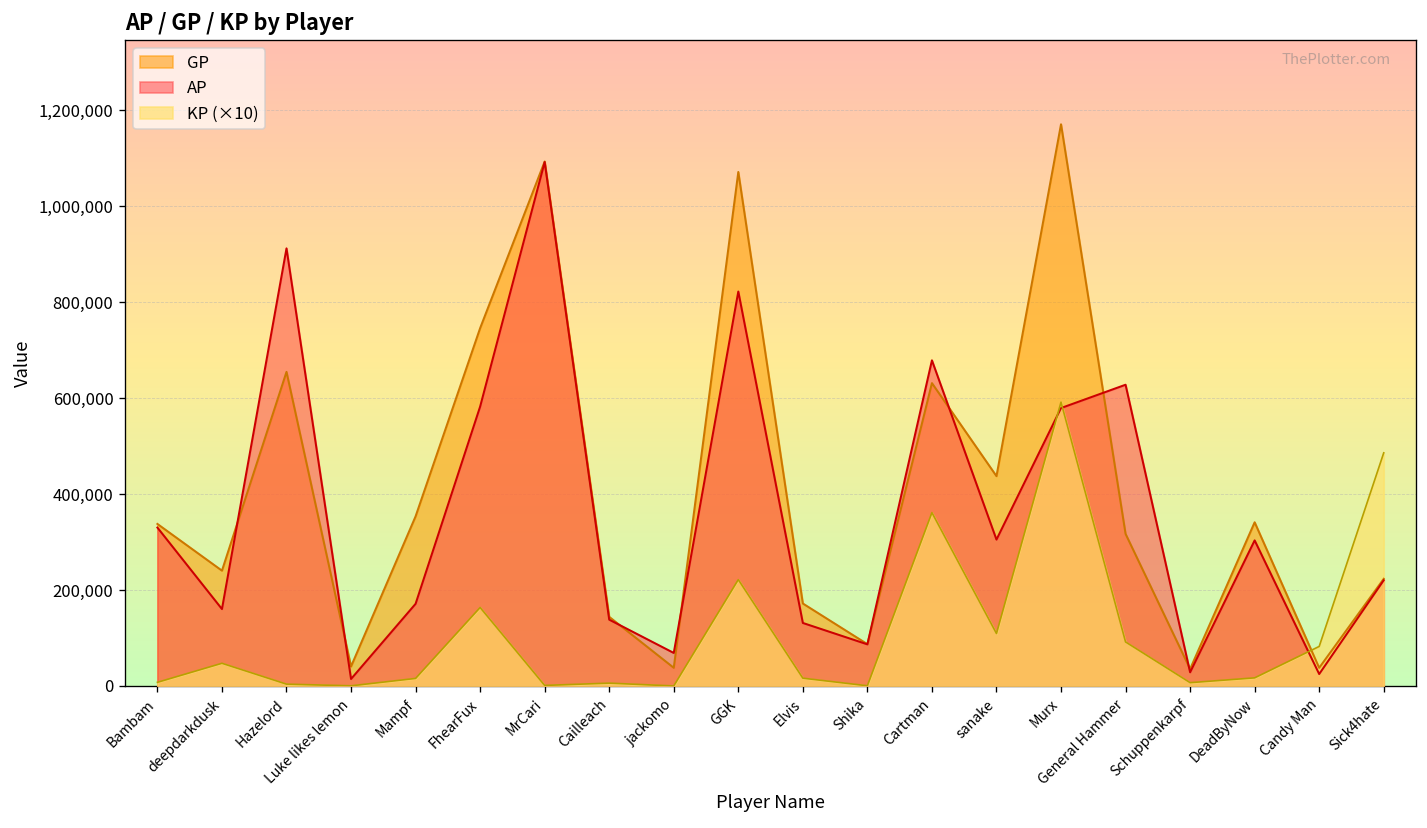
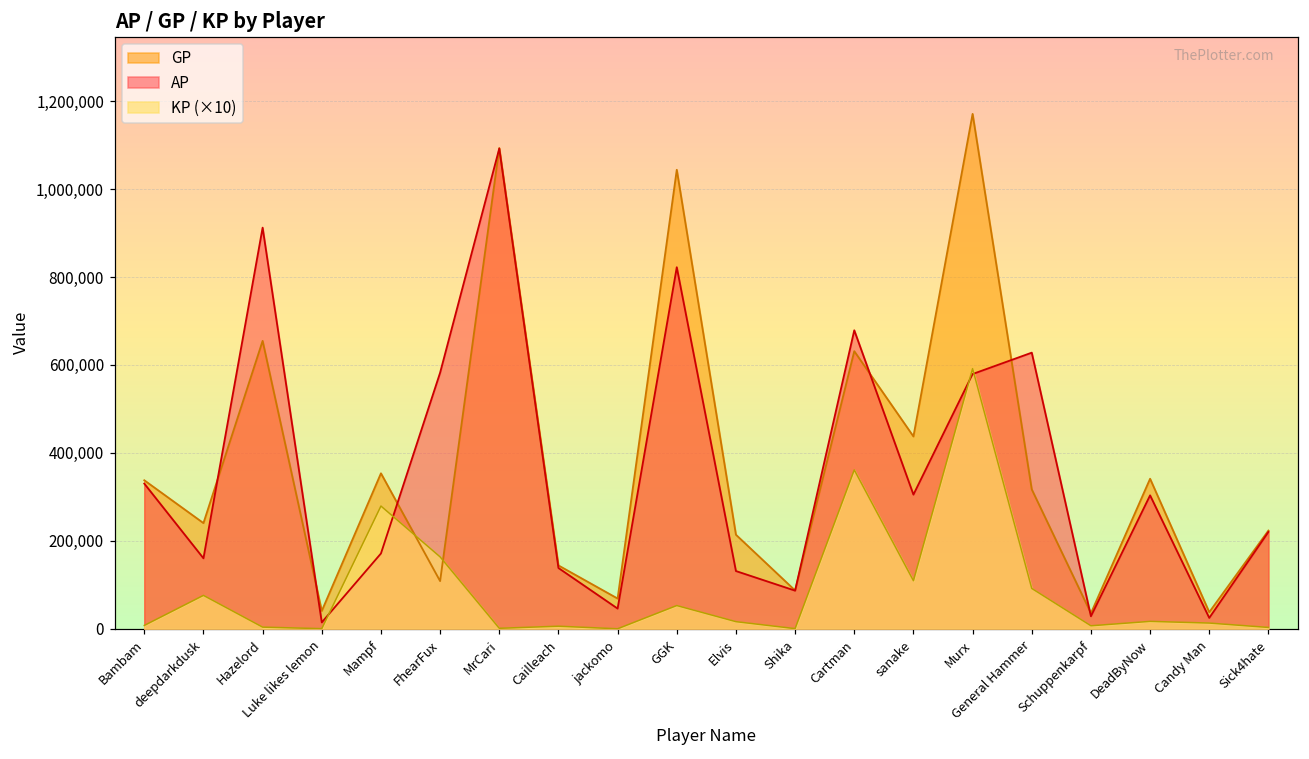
KP (×10), deepdarkdusk: 50,000 -> 80,000
KP (×10), Mampf: 20,000 -> 280,000
GP, FhearFux: 750,000 -> 110,000
GP, jackomo: 40,000 -> 70,000
AP, jackomo: 70,000 -> 50,000
GP, GGK: 1,070,000 -> 1,040,000
KP (×10), GGK: 220,000 -> 50,000
GP, Elvis: 170,000 -> 210,000
KP (×10), Candy Man: 80,000 -> 10,000
KP (×10), Sick4hate: 490,000 -> 0
